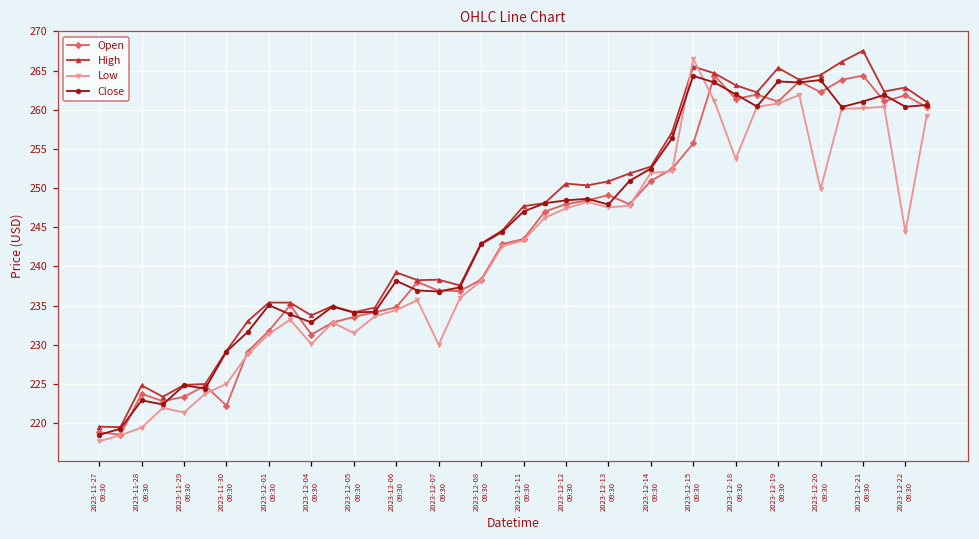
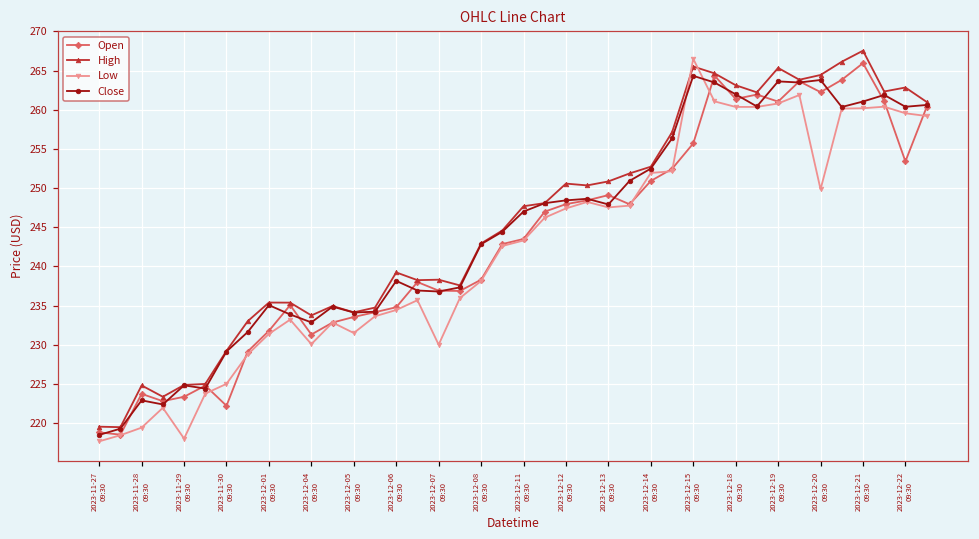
Low, 2023-11-29 09:30: 221 -> 218
Low, 2023-12-18 09:30: 254 -> 260
Open, 2023-12-21 09:30: 264 -> 266
Open, 2023-12-22 09:30: 262 -> 253
Low, 2023-12-22 09:30: 244 -> 260
